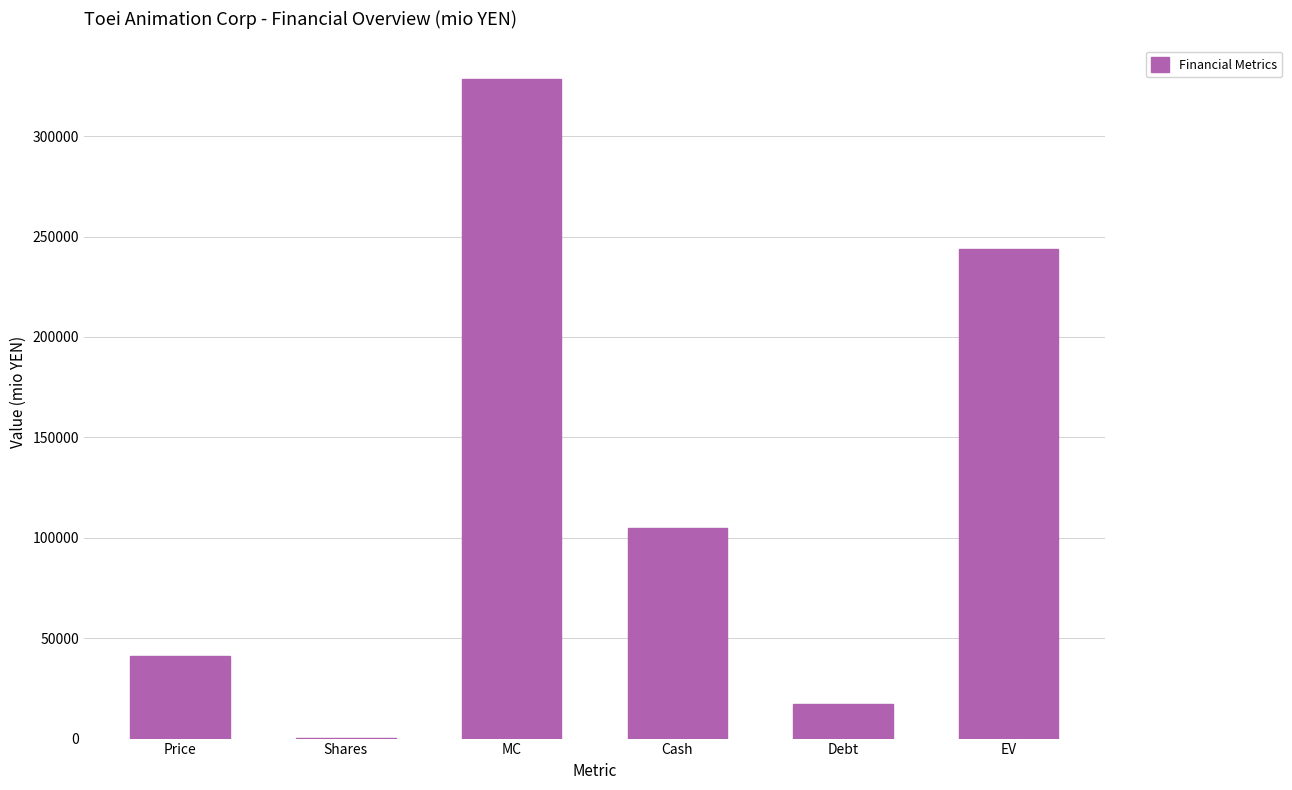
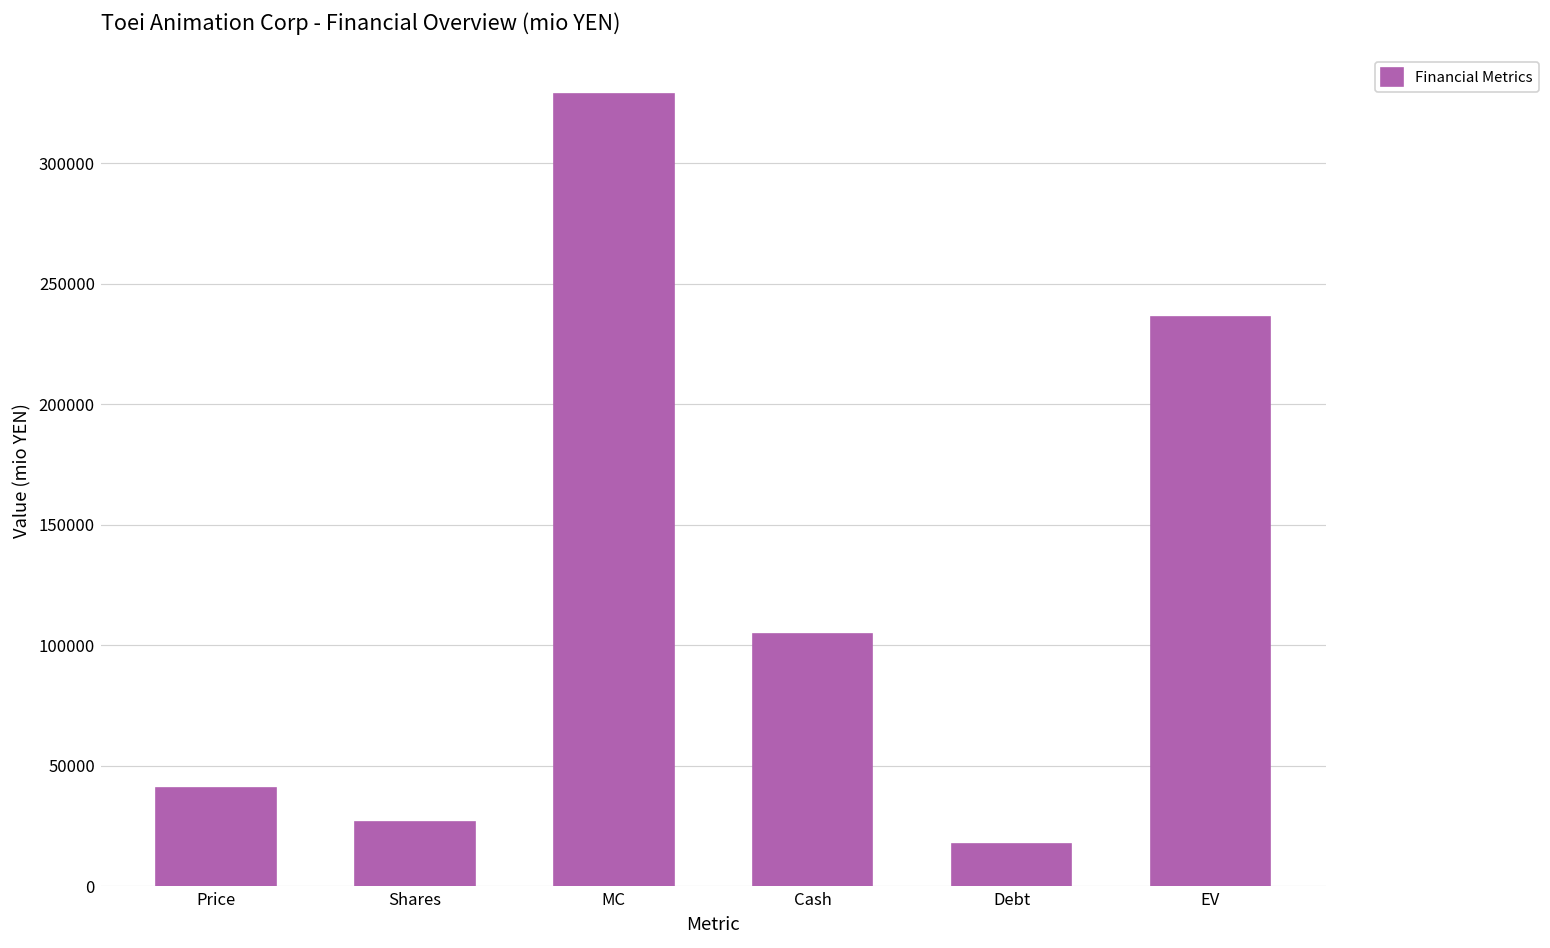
Shares: 0 -> 27000
EV: 244000 -> 236000
